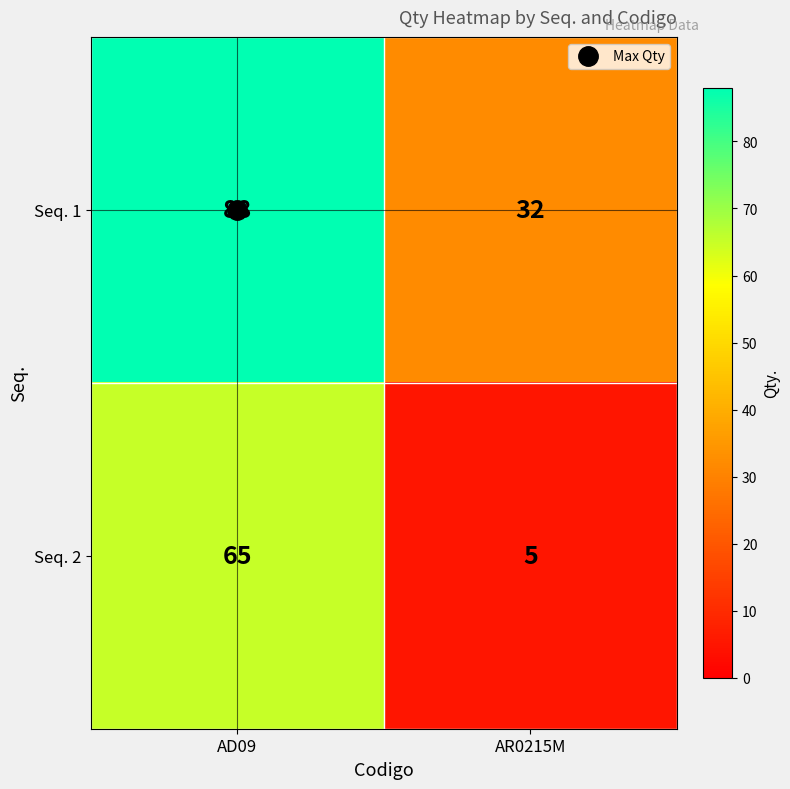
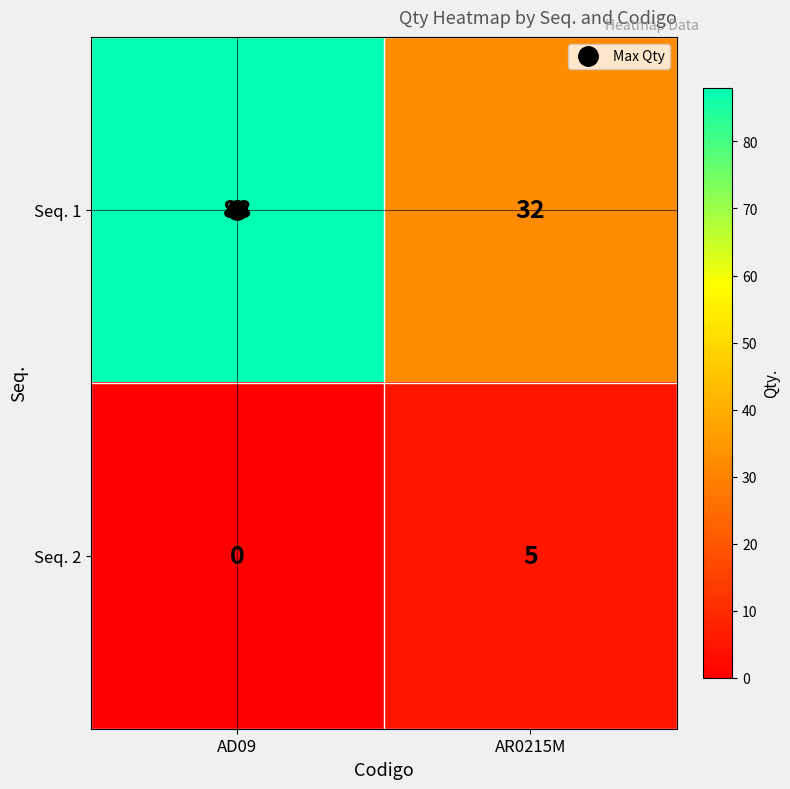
Seq. 2, AD09: 65 -> 0
